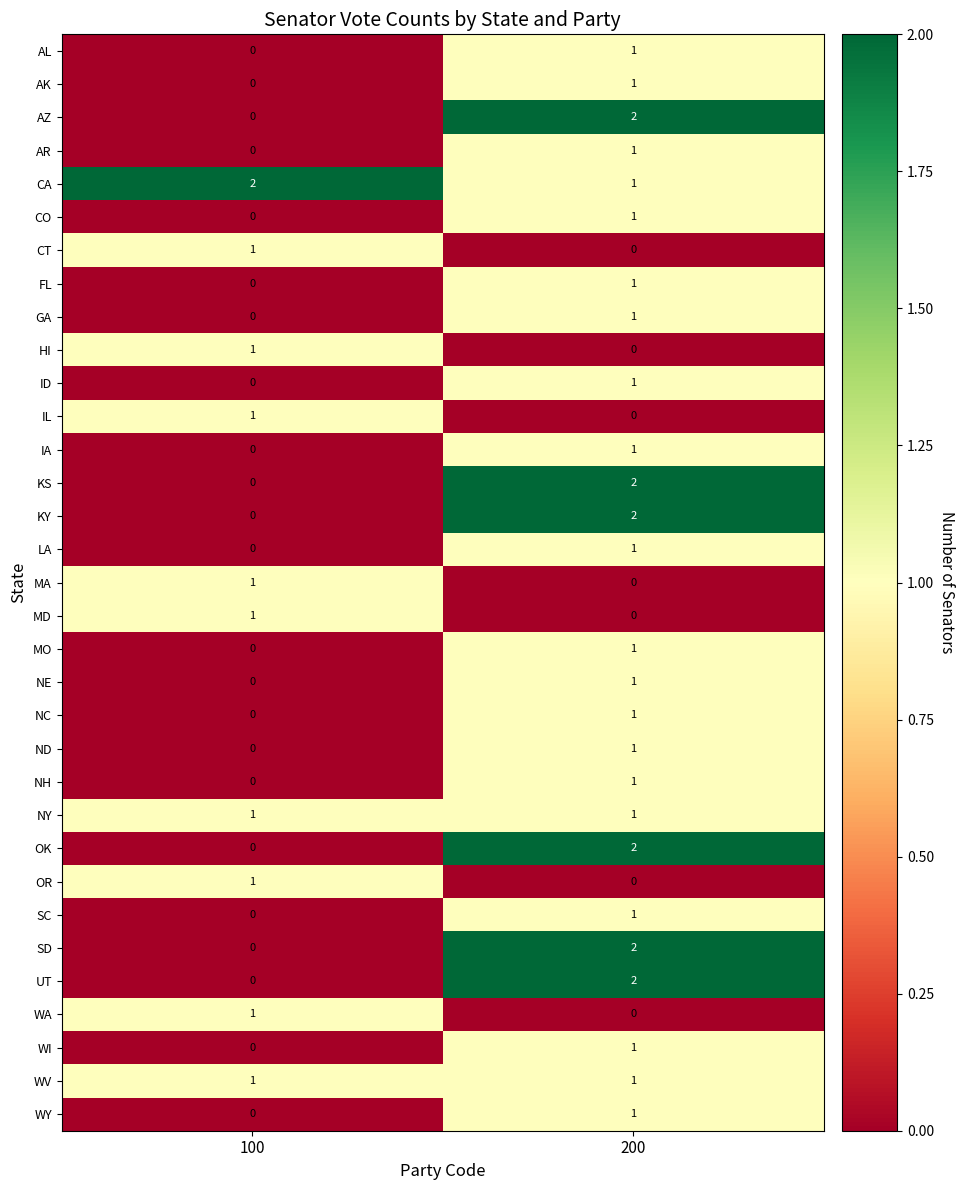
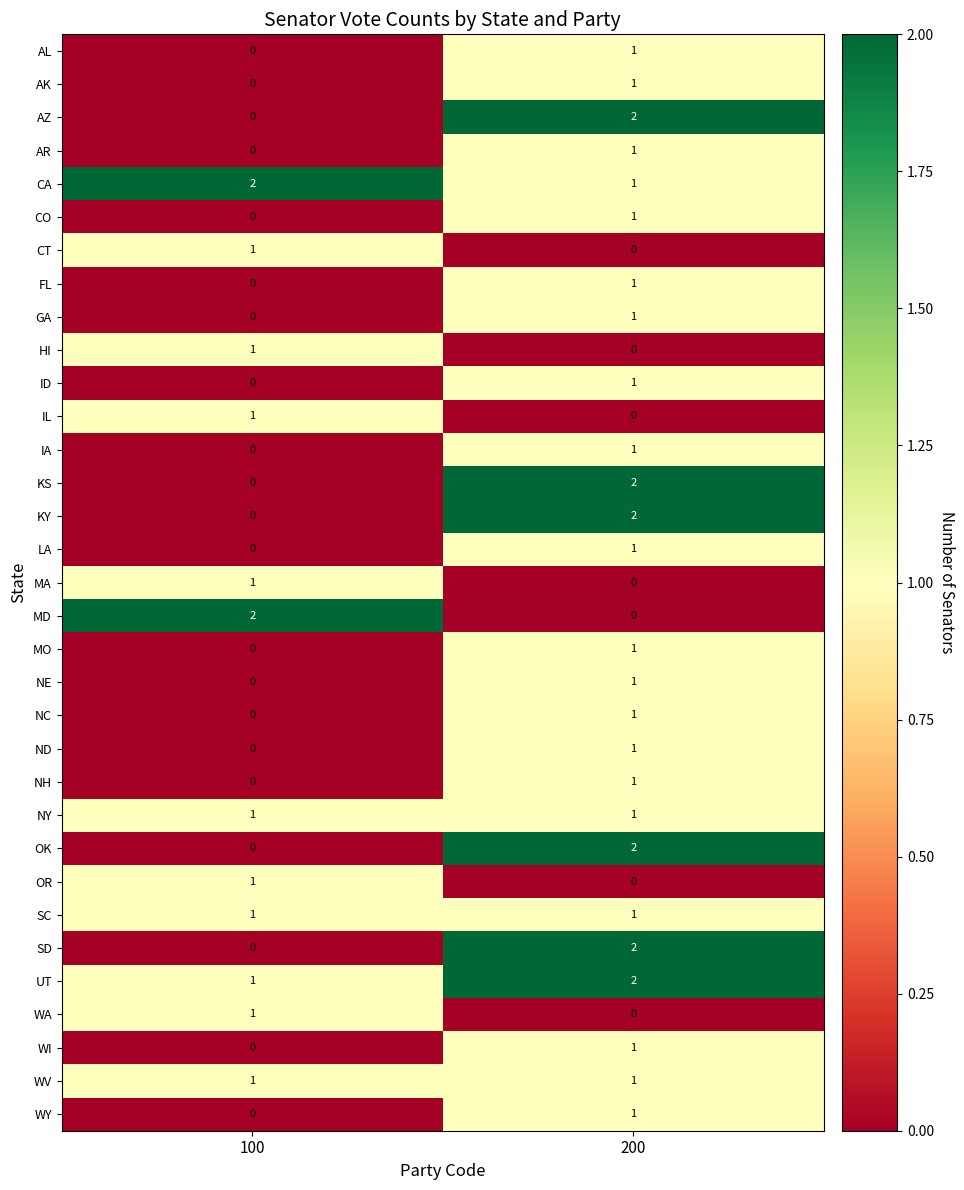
MD, 100: 1 -> 2
SC, 100: 0 -> 1
UT, 100: 0 -> 1
